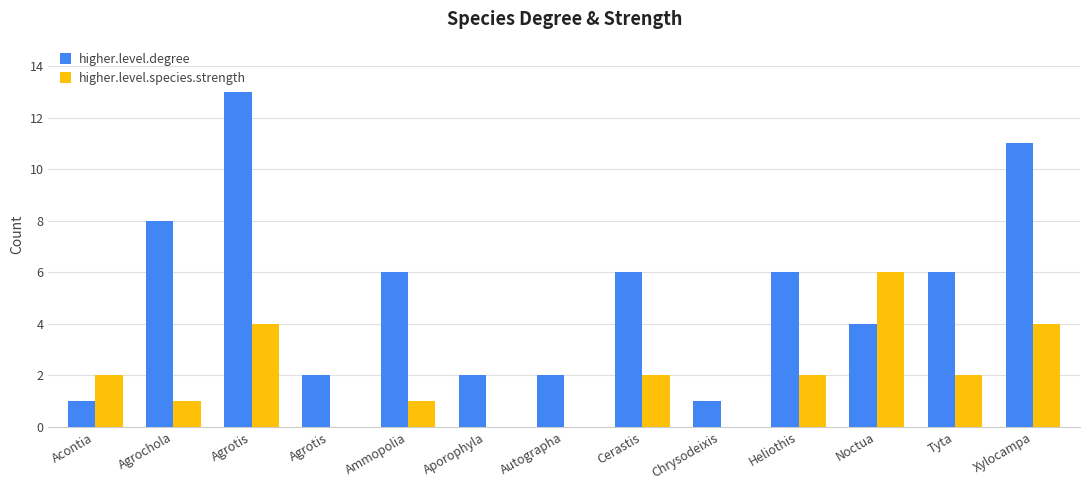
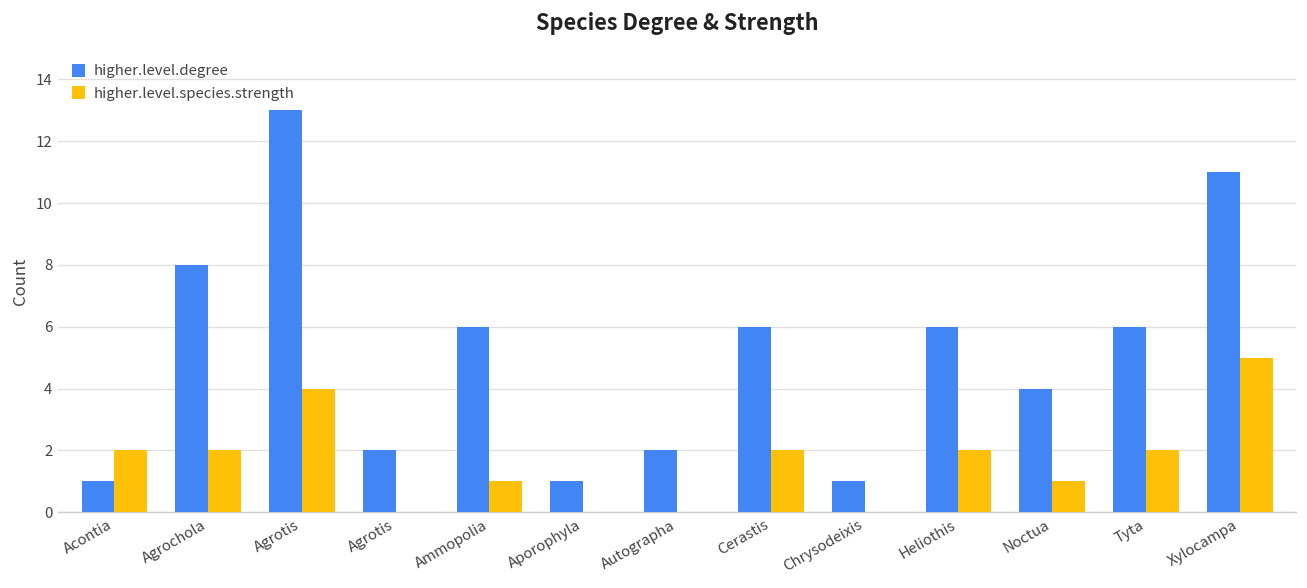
higher.level.species.strength, Agrochola: 1 -> 2
higher.level.degree, Aporophyla: 2 -> 1
higher.level.species.strength, Noctua: 6 -> 1
higher.level.species.strength, Xylocampa: 4 -> 5
